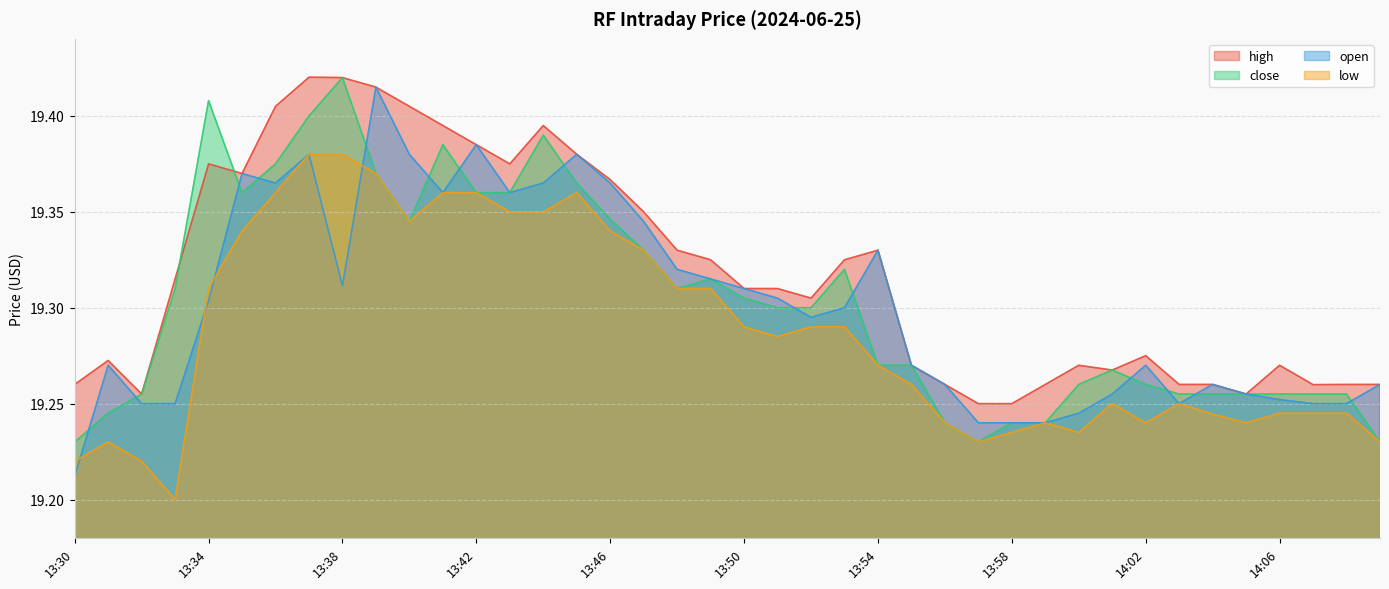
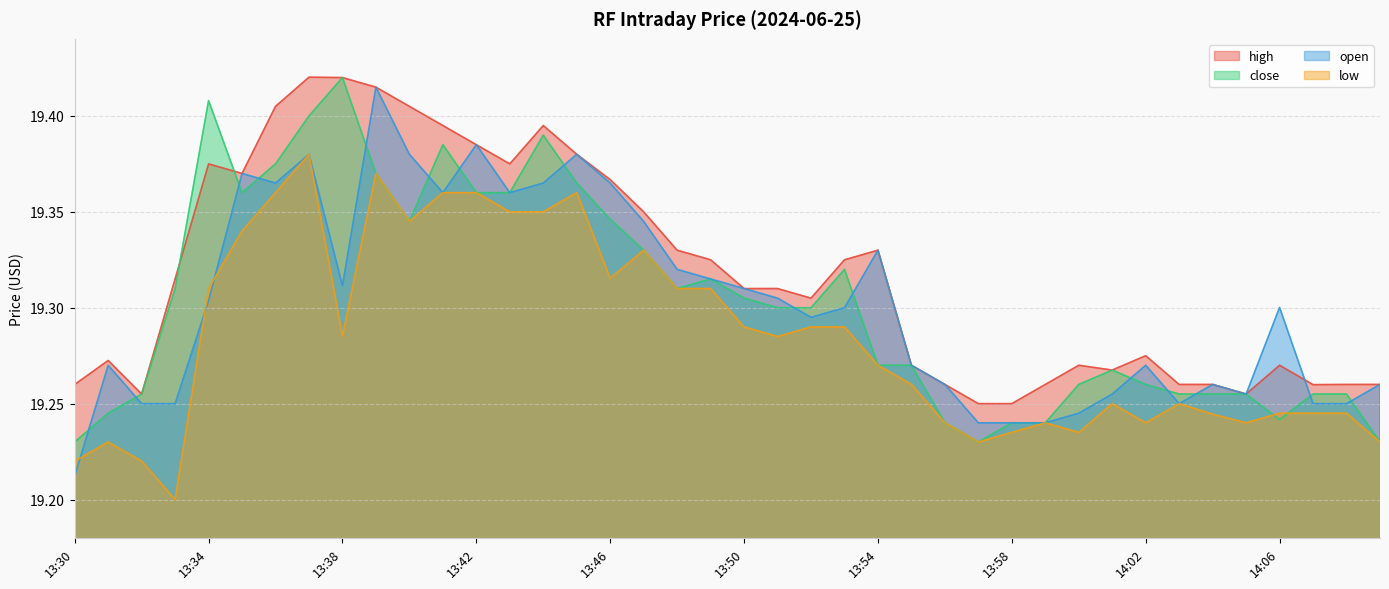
low, 13:38: 19.380 -> 19.285
low, 13:46: 19.340 -> 19.315
close, 14:06: 19.255 -> 19.242
open, 14:06: 19.252 -> 19.300
